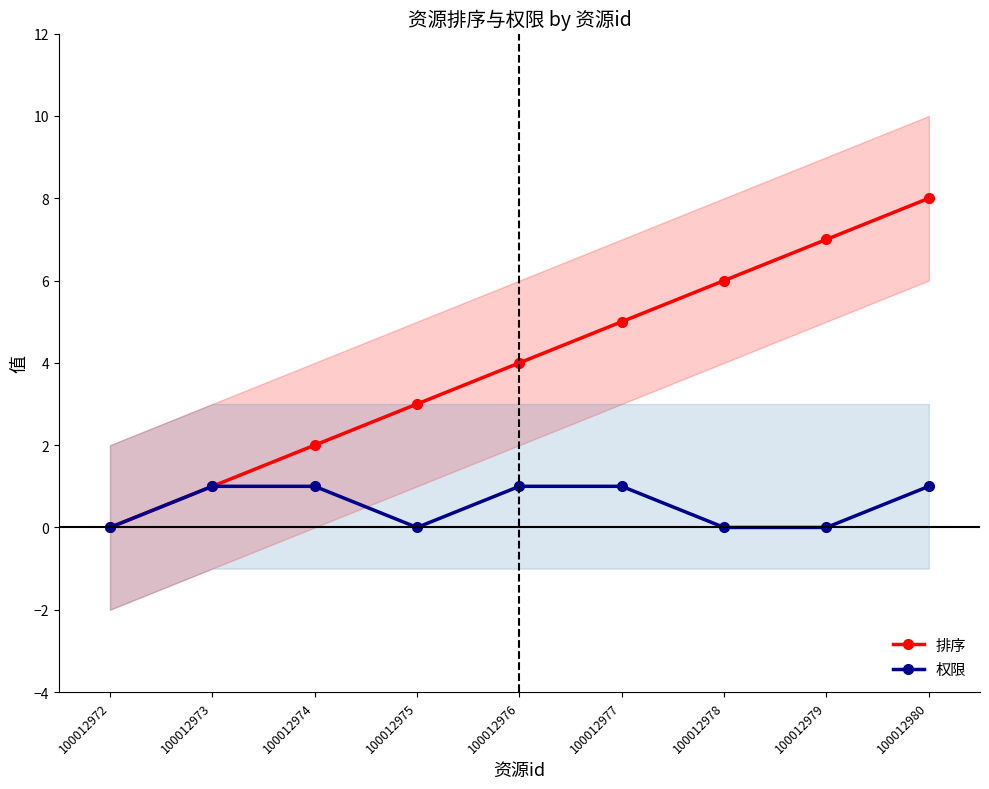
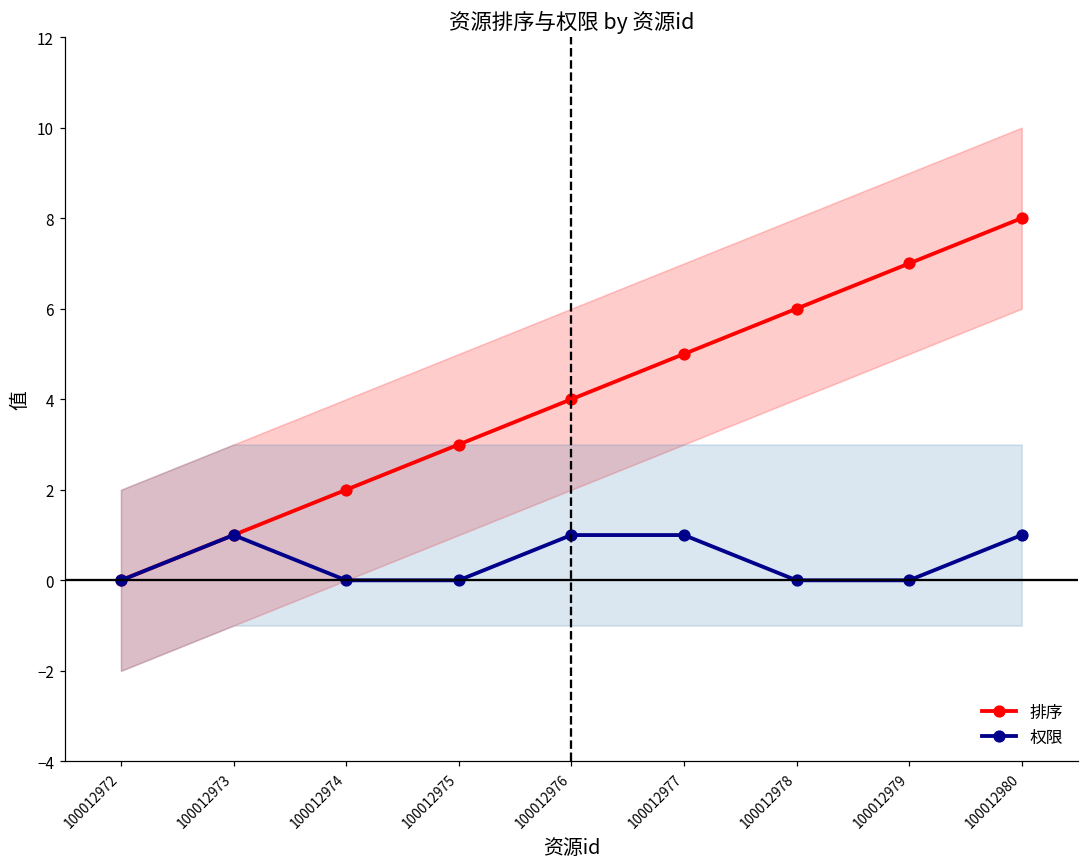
权限, 100012974: 1 -> 0
